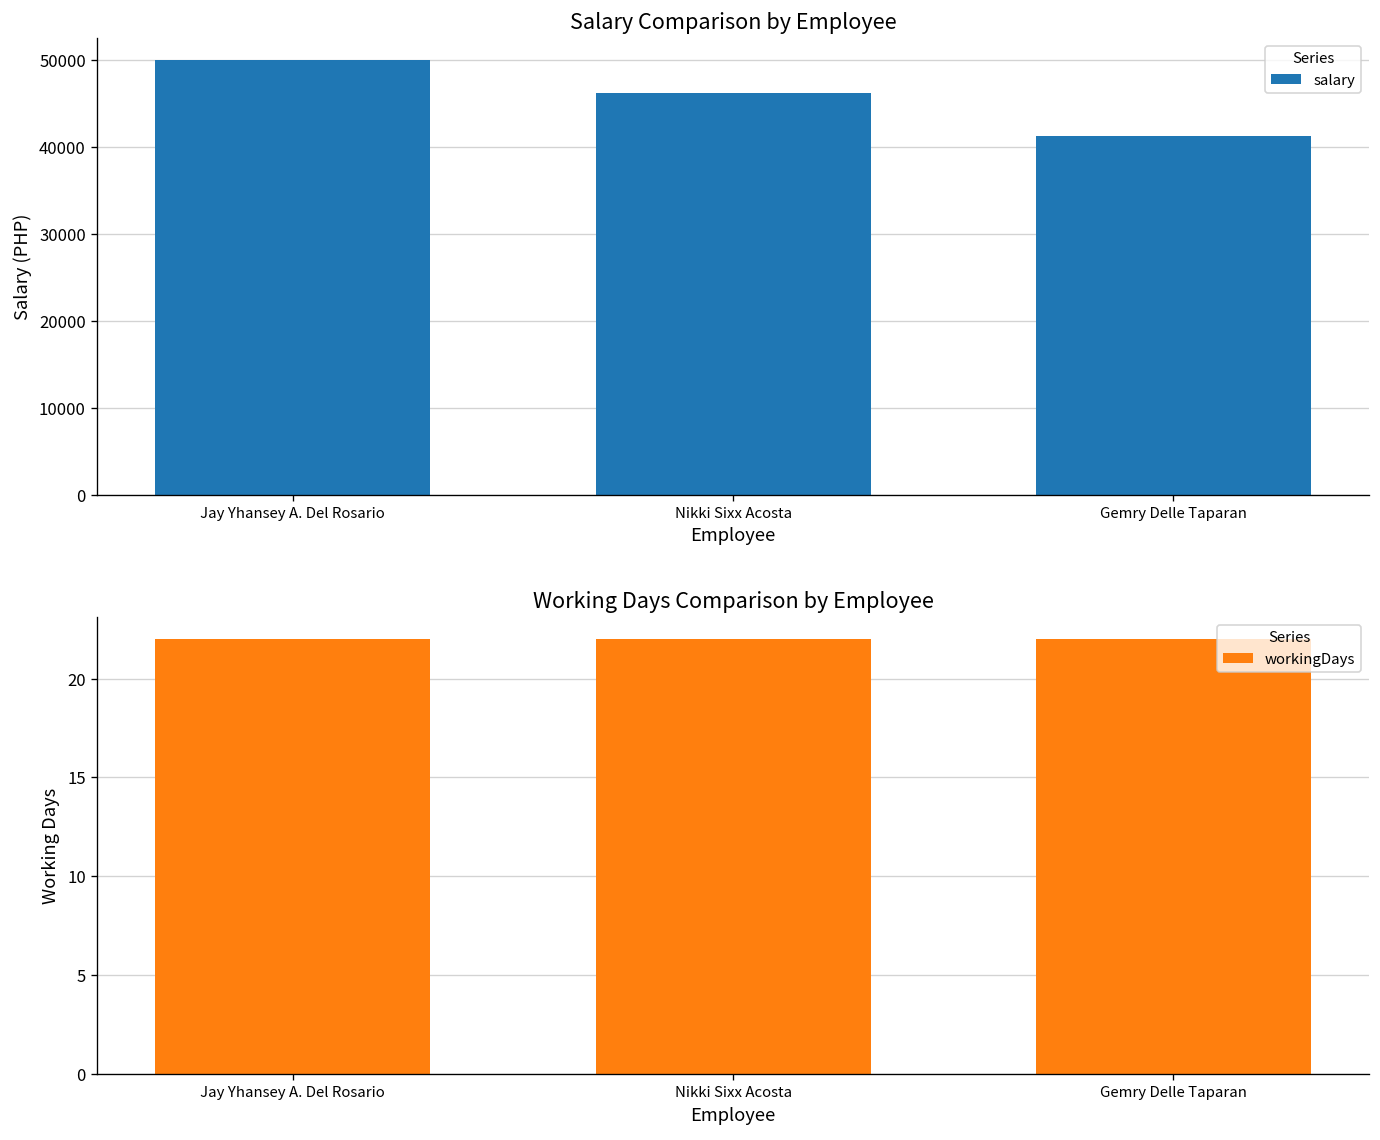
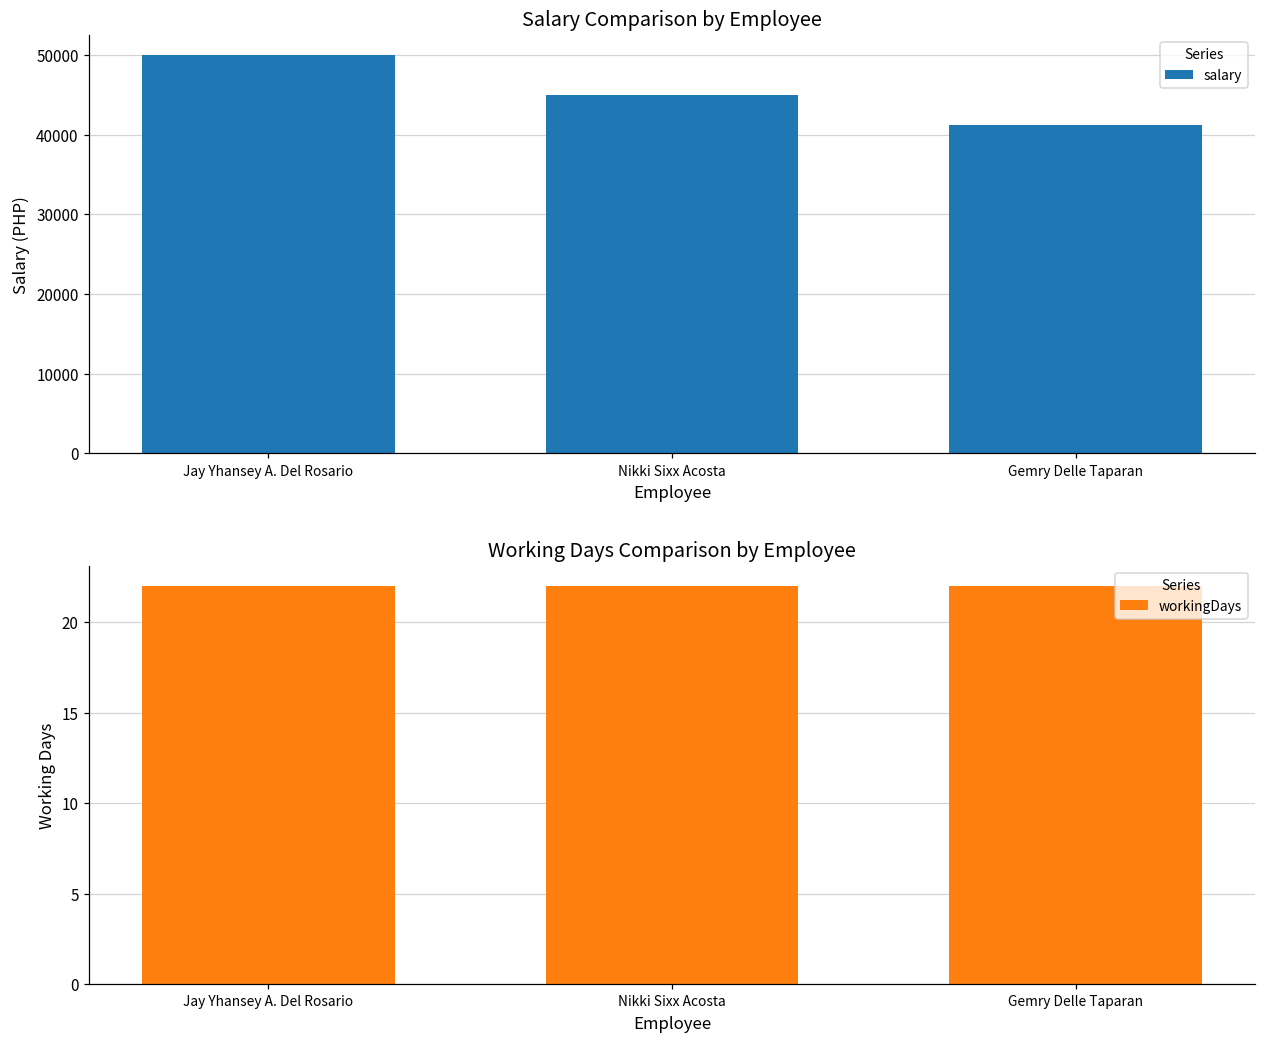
Salary Comparison by Employee, Nikki Sixx Acosta: 46000 -> 45000
